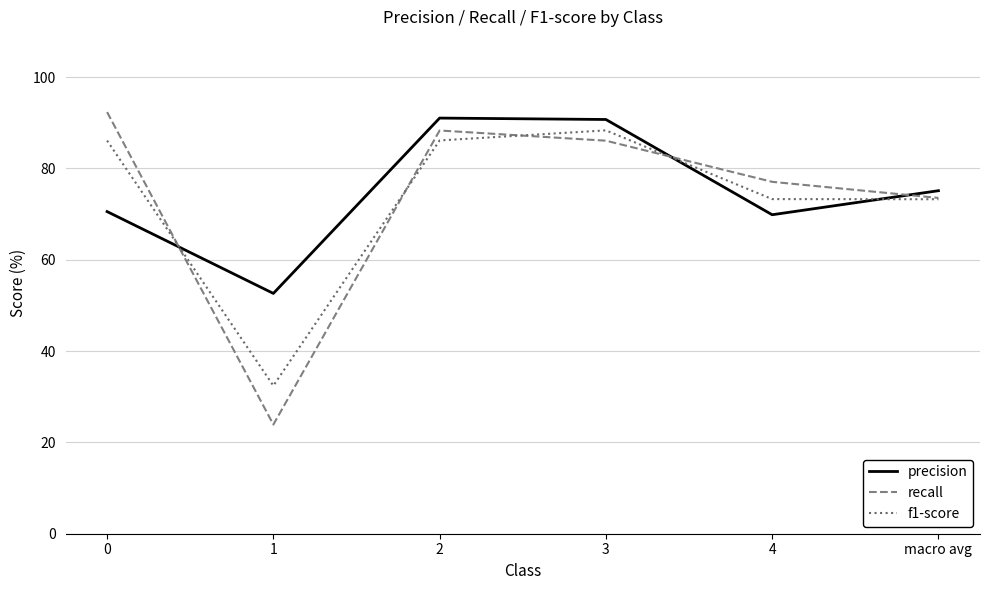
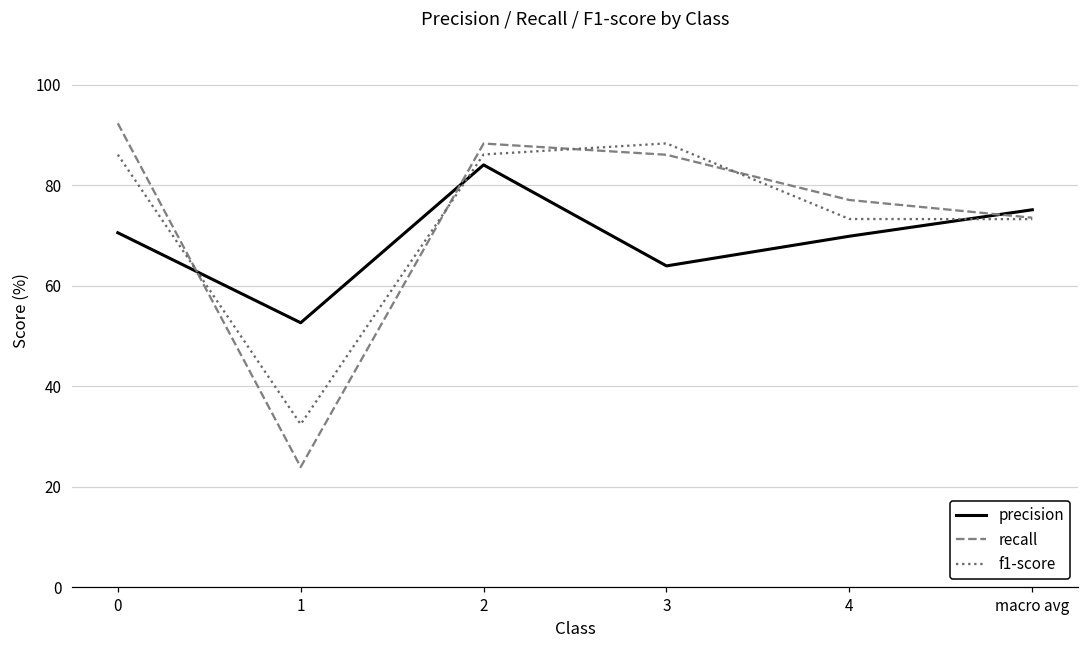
precision, 2: 91 -> 84
precision, 3: 91 -> 64
